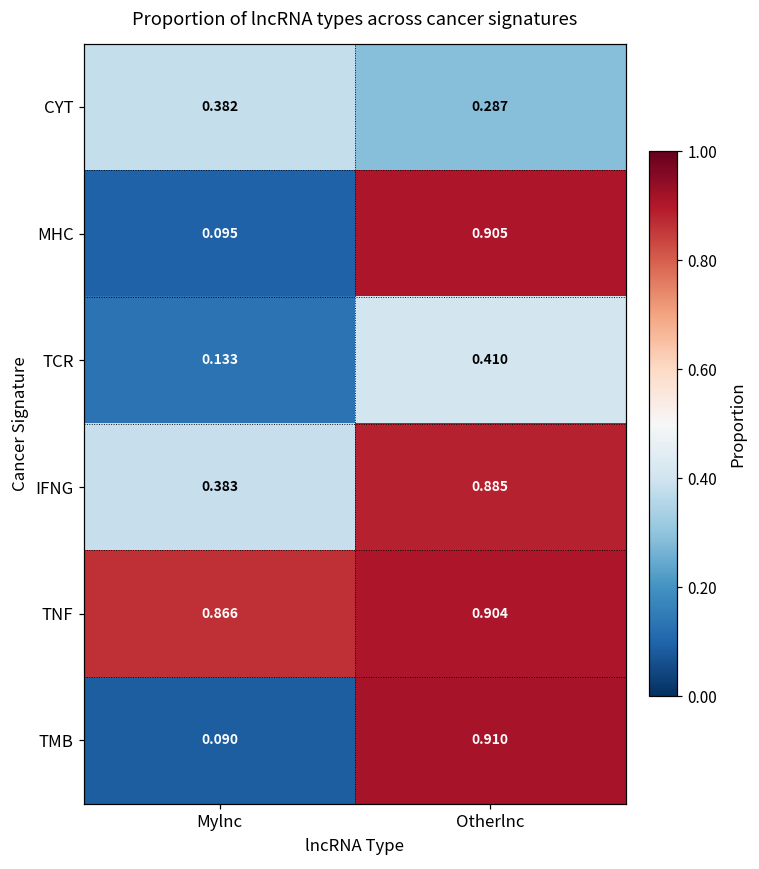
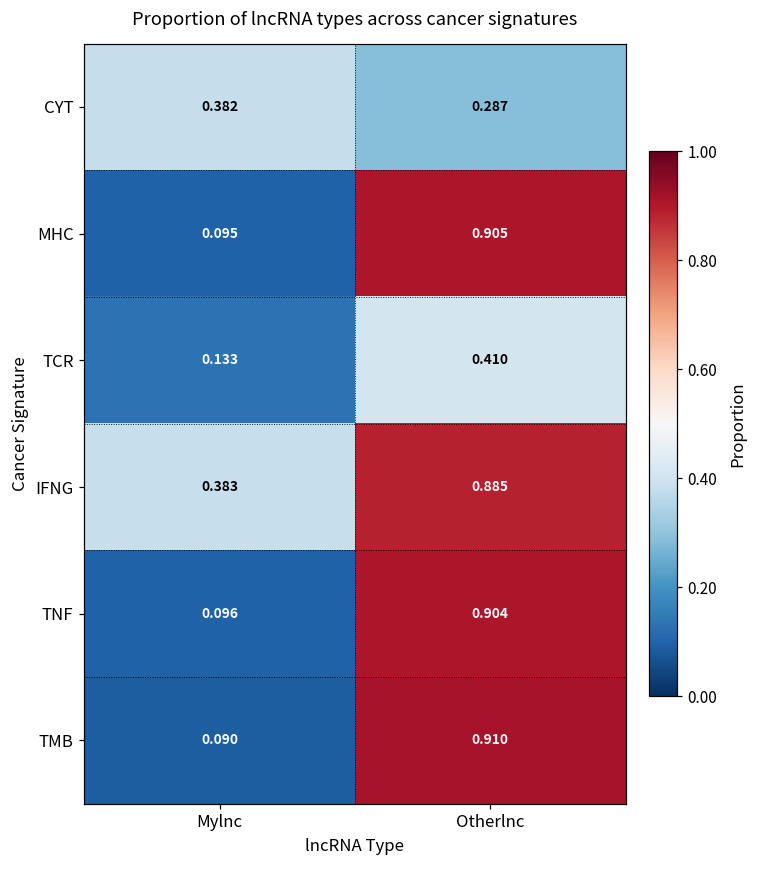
TNF, Mylnc: 0.866 -> 0.096
